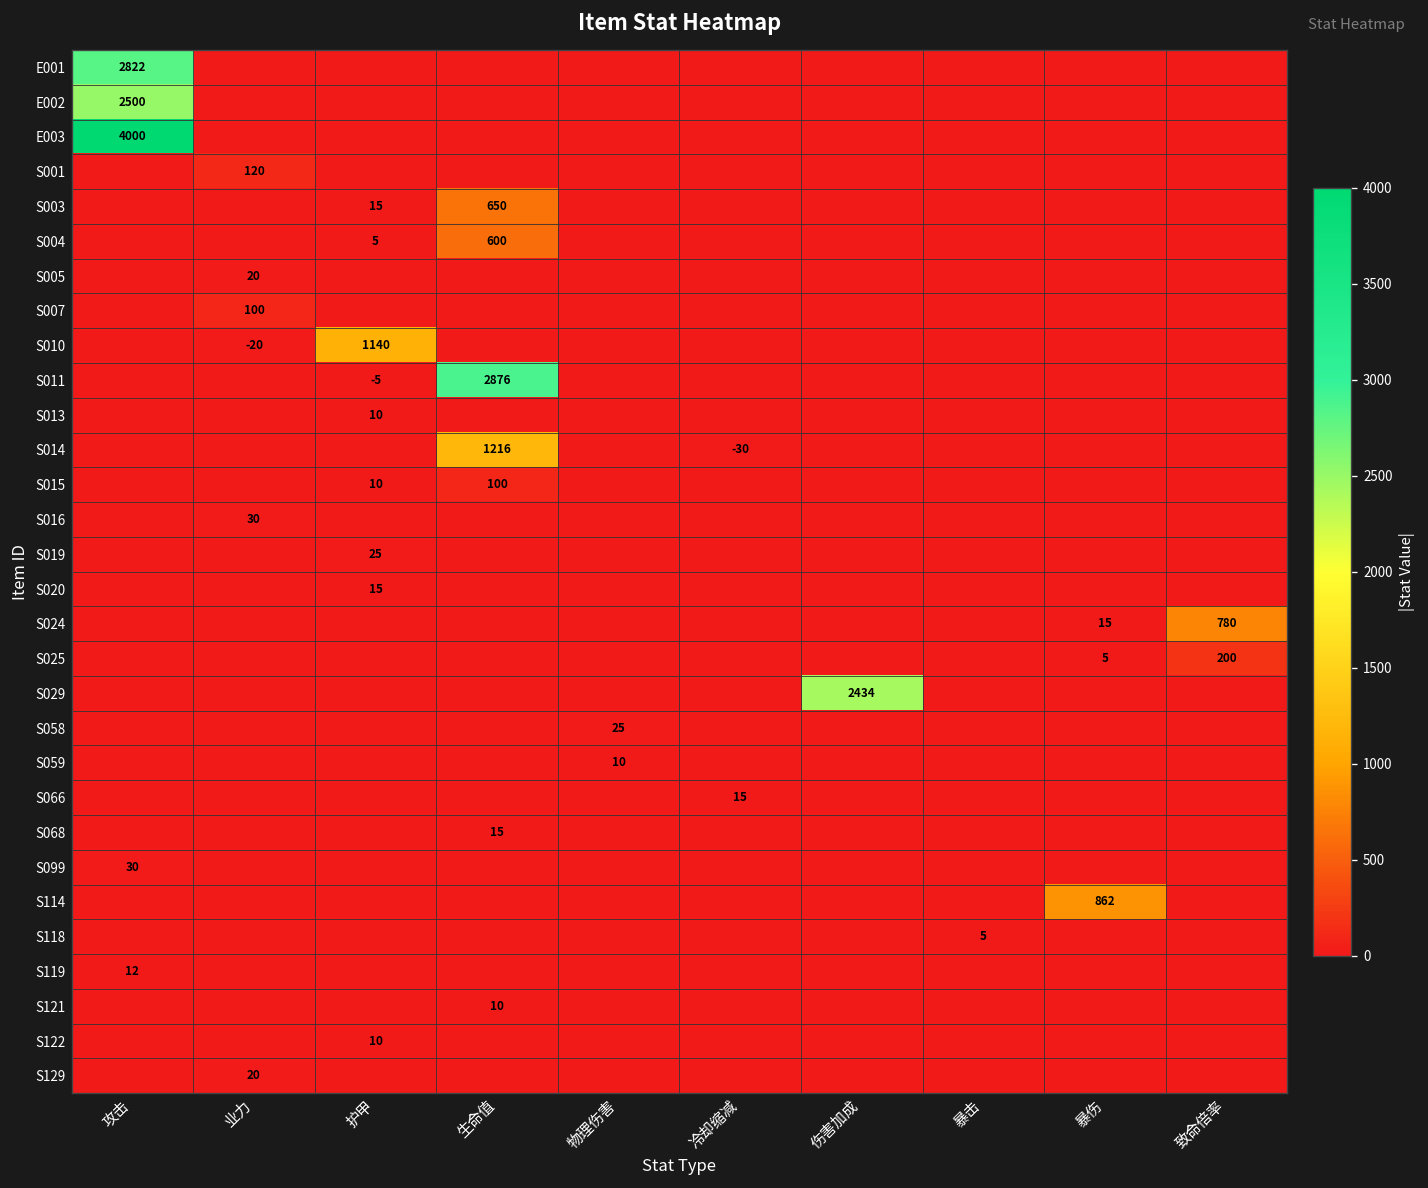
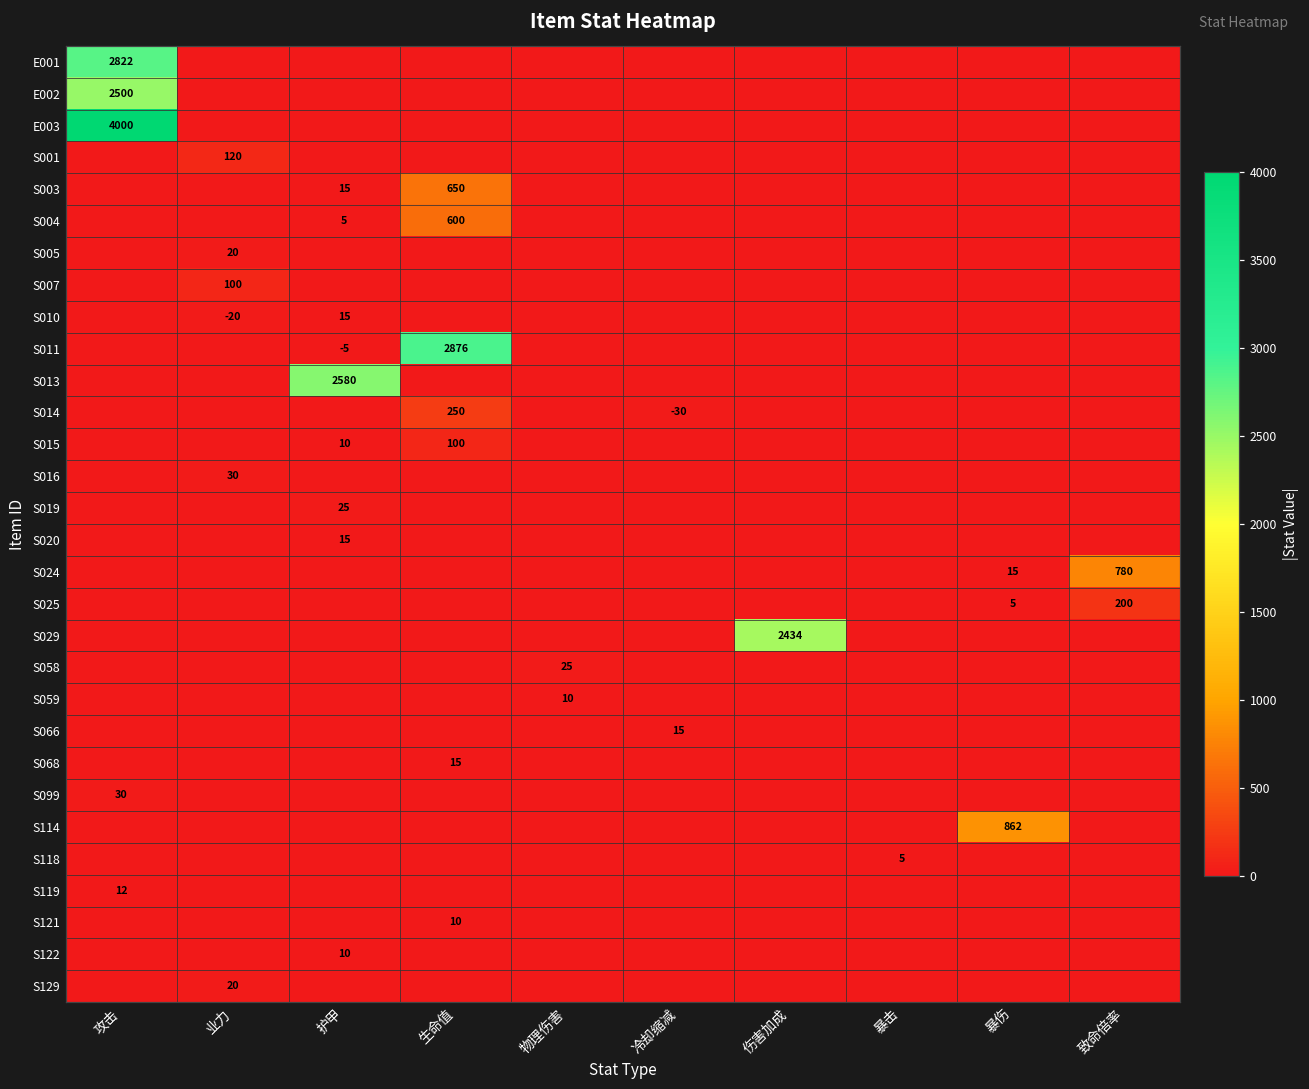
S010, 护甲: 1140 -> 15
S013, 护甲: 10 -> 2580
S014, 生命值: 1216 -> 250
